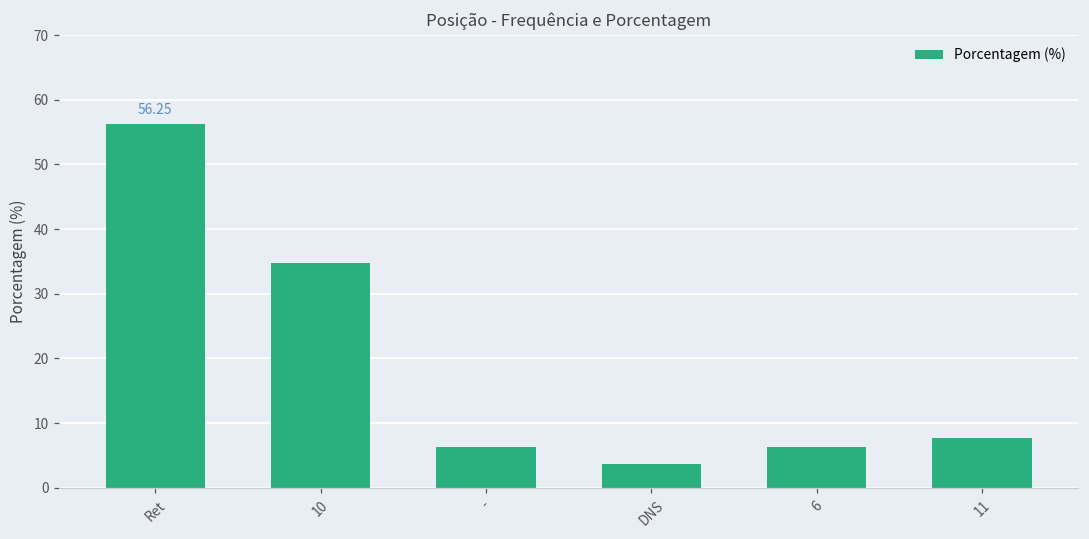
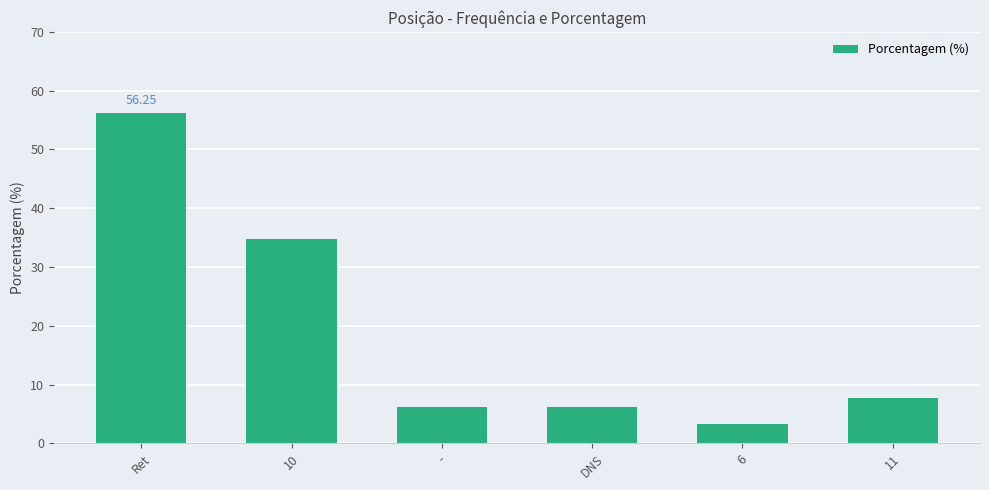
DNS: 4 -> 6
6: 6 -> 3
